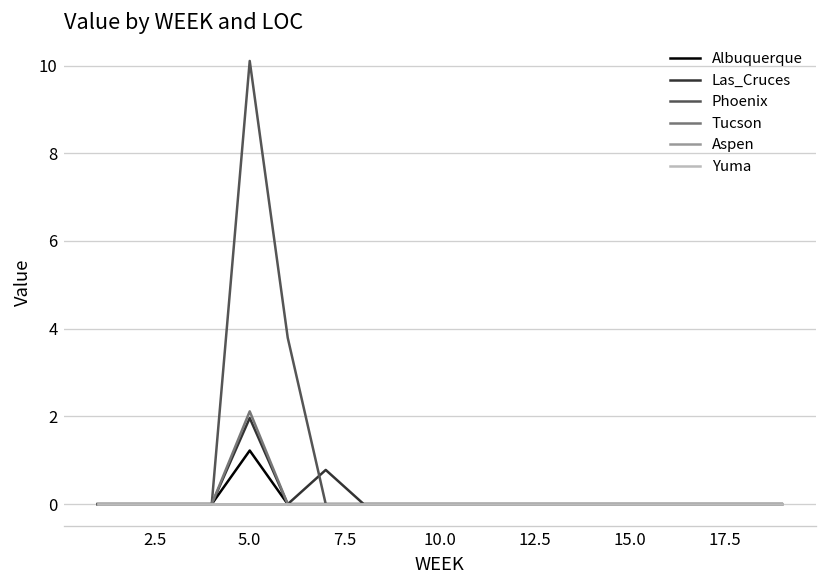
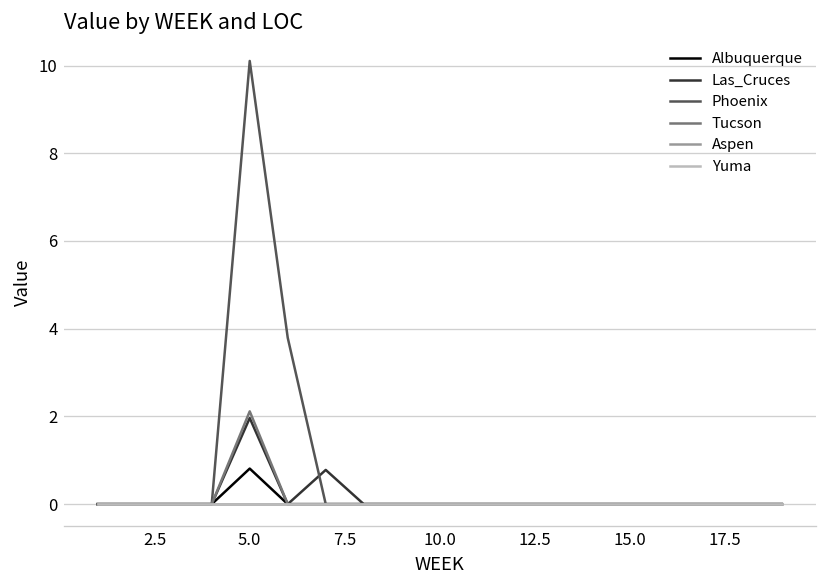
Albuquerque, 5.0: 1.2 -> 0.8
